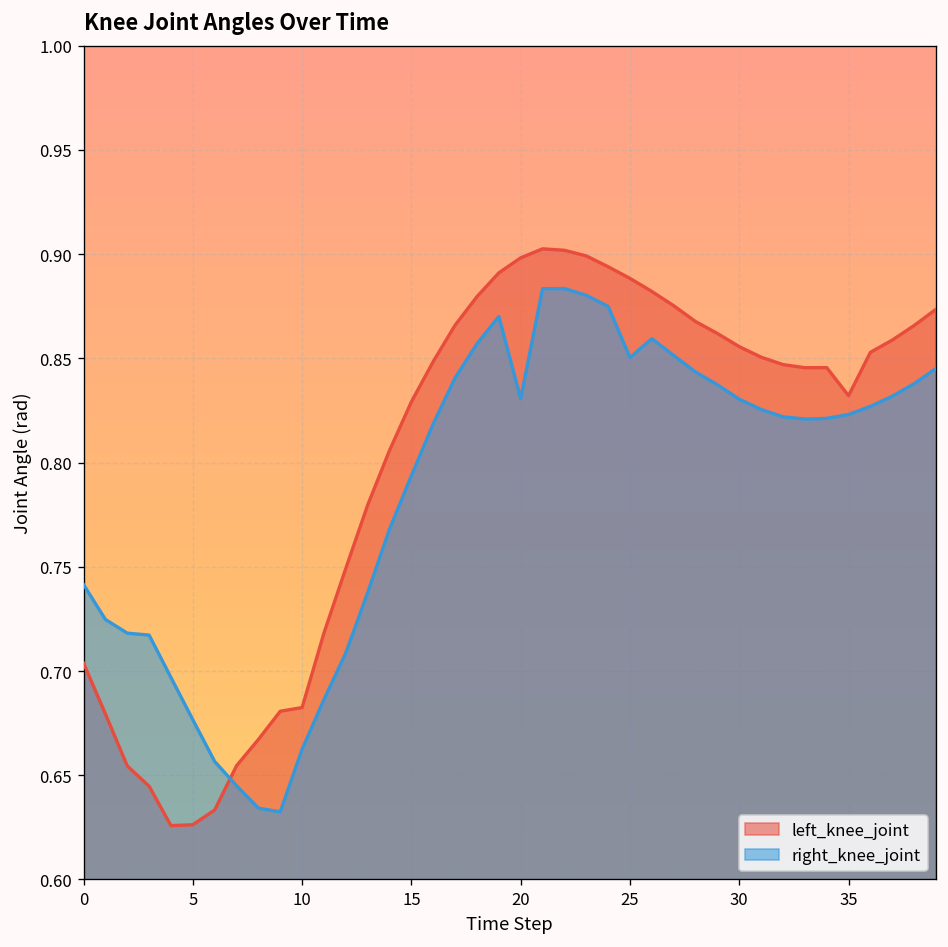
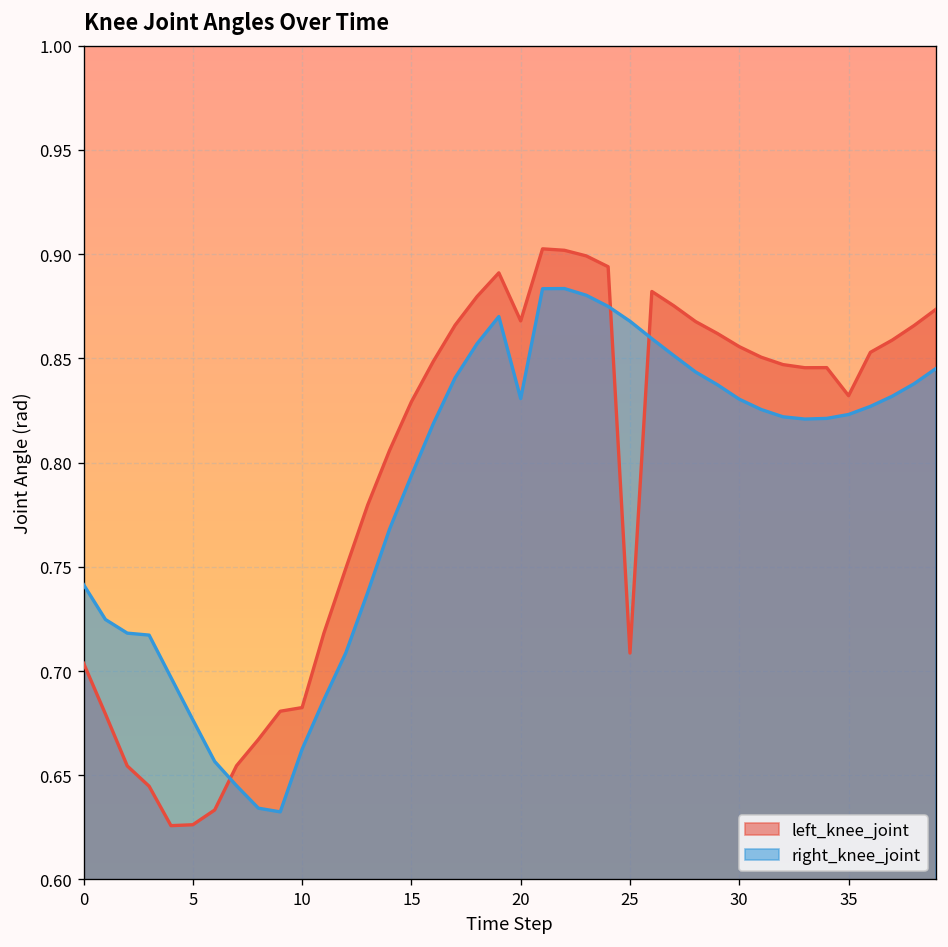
left_knee_joint, 20: 0.898 -> 0.868
left_knee_joint, 25: 0.888 -> 0.709
right_knee_joint, 25: 0.850 -> 0.868
